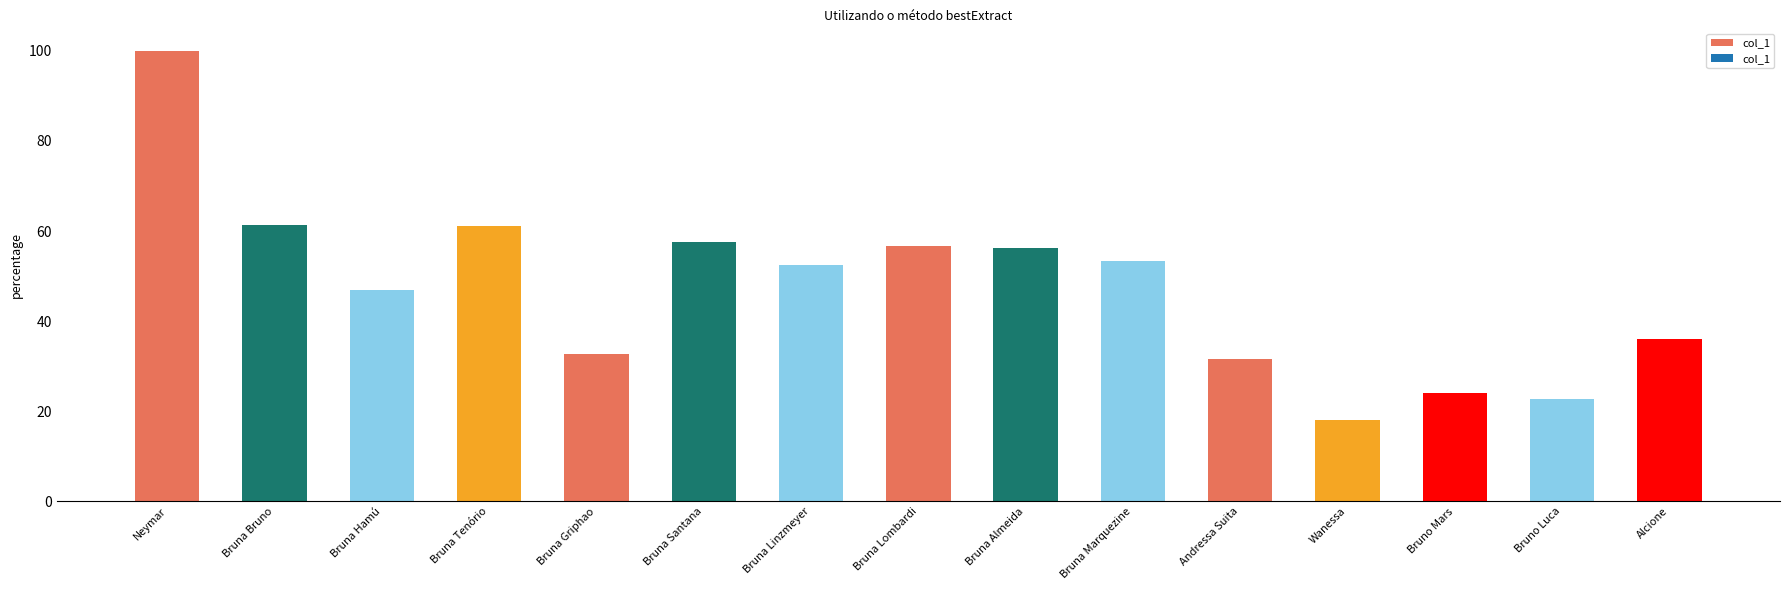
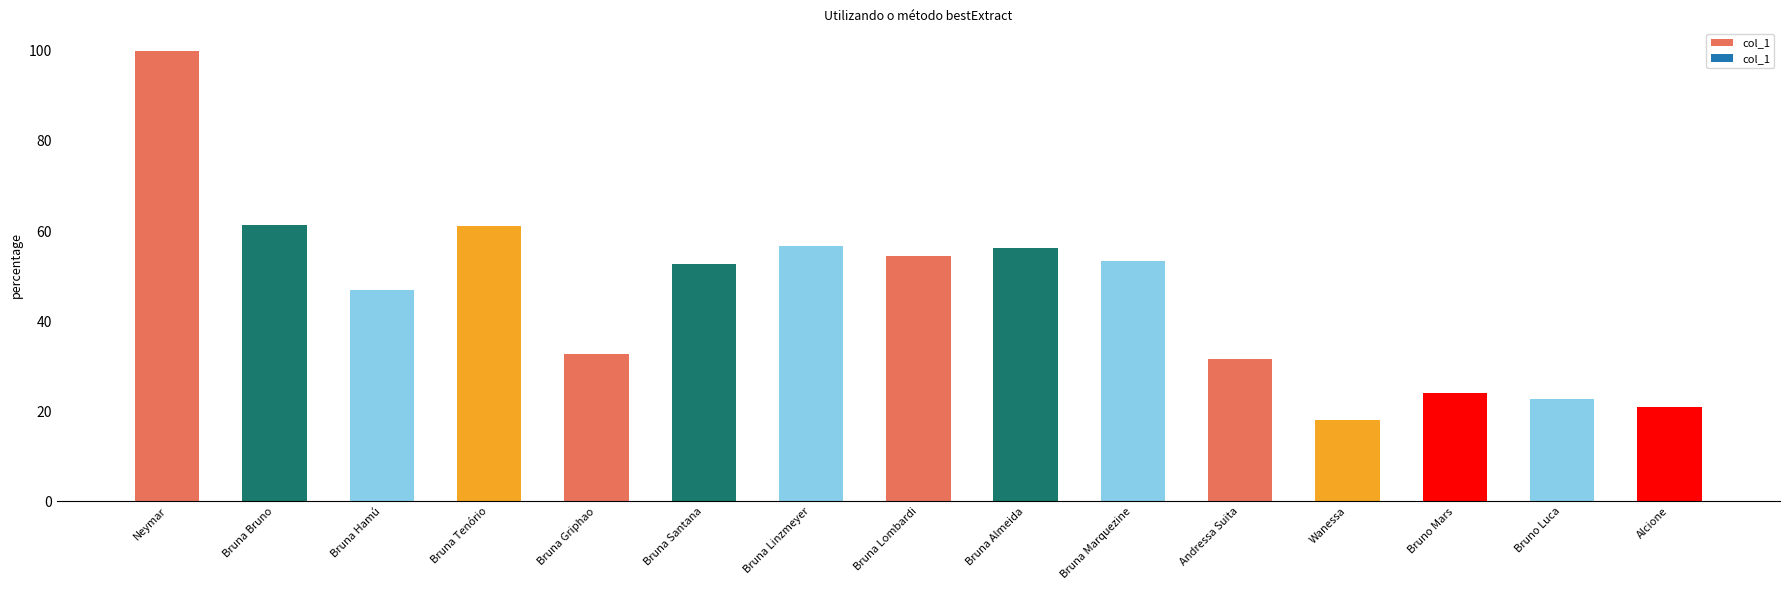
Bruna Santana: 58 -> 53
Bruna Linzmeyer: 52 -> 57
Bruna Lombardi: 57 -> 54
Alcione: 36 -> 21
